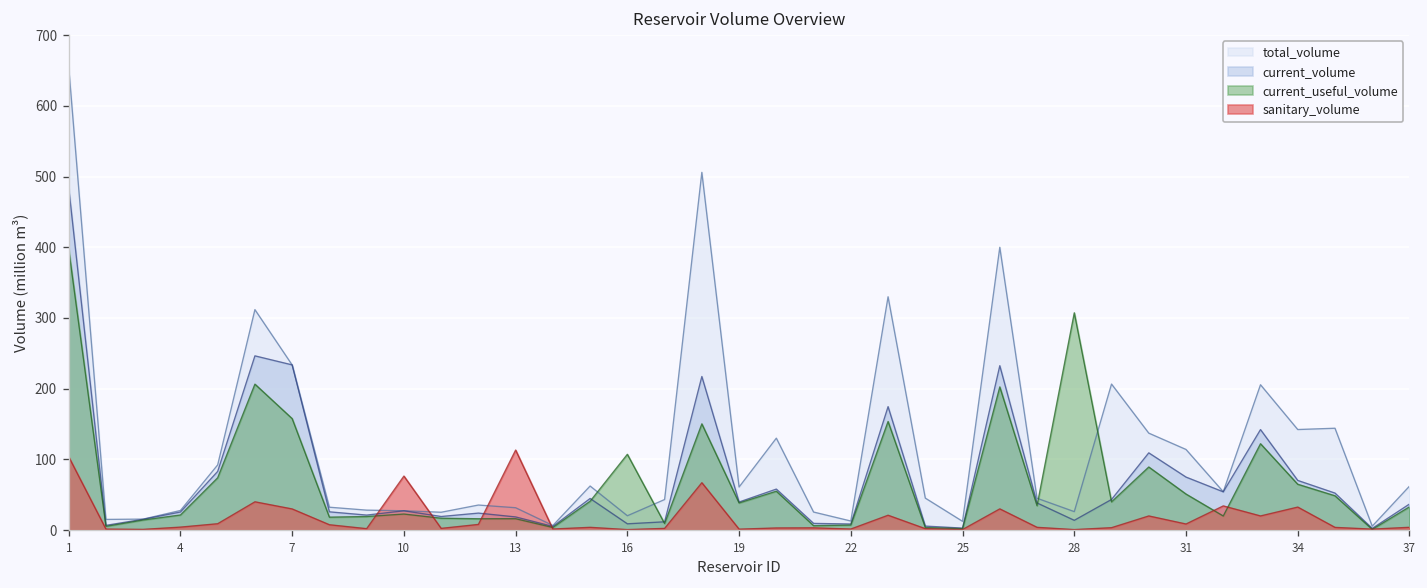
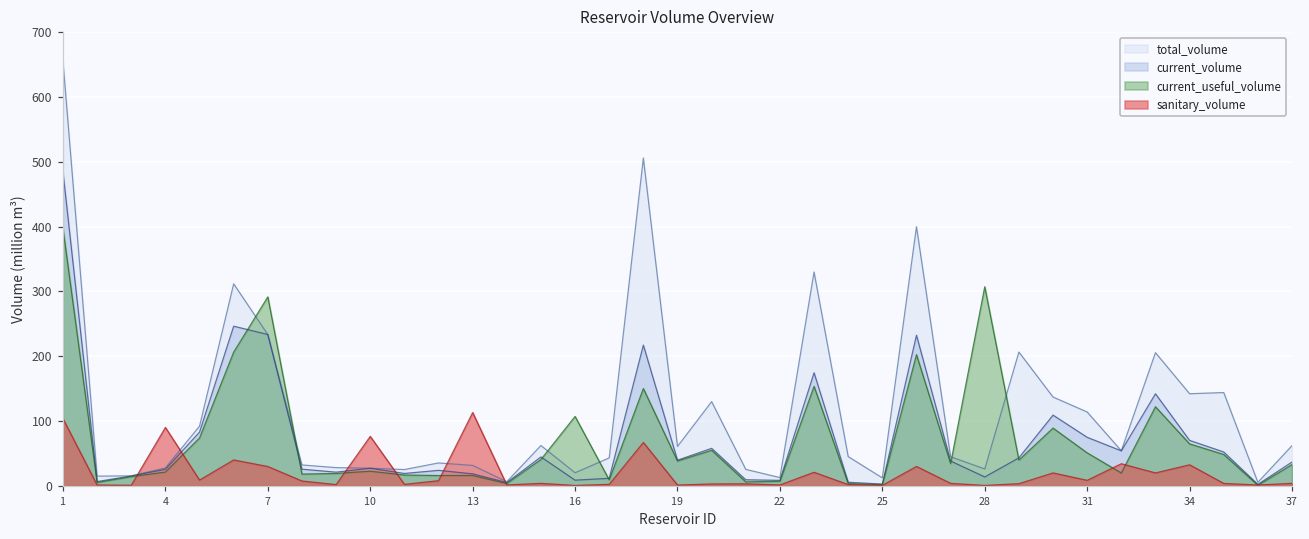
sanitary_volume, 4: 0 -> 90
current_useful_volume, 7: 160 -> 290
